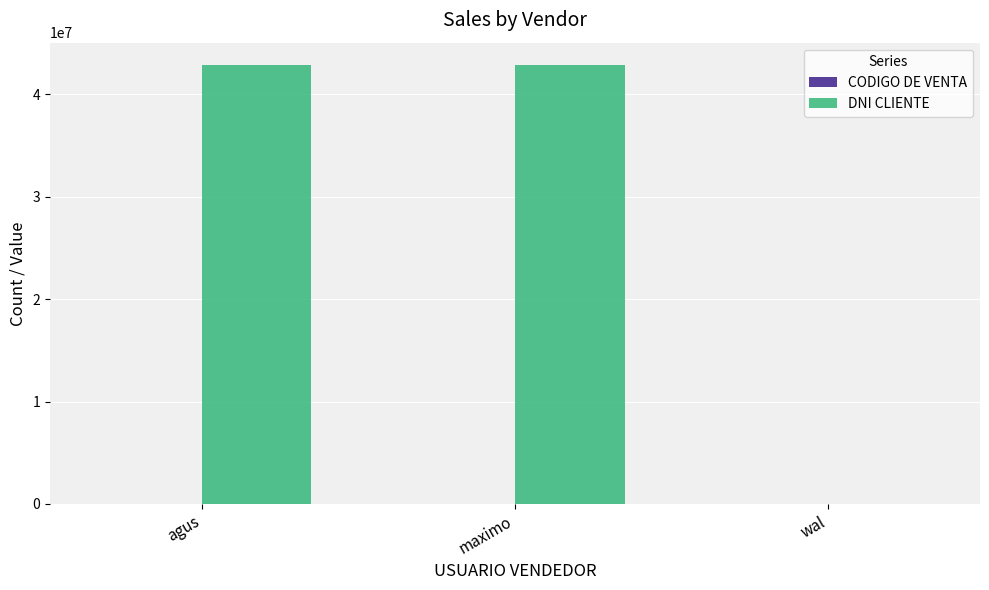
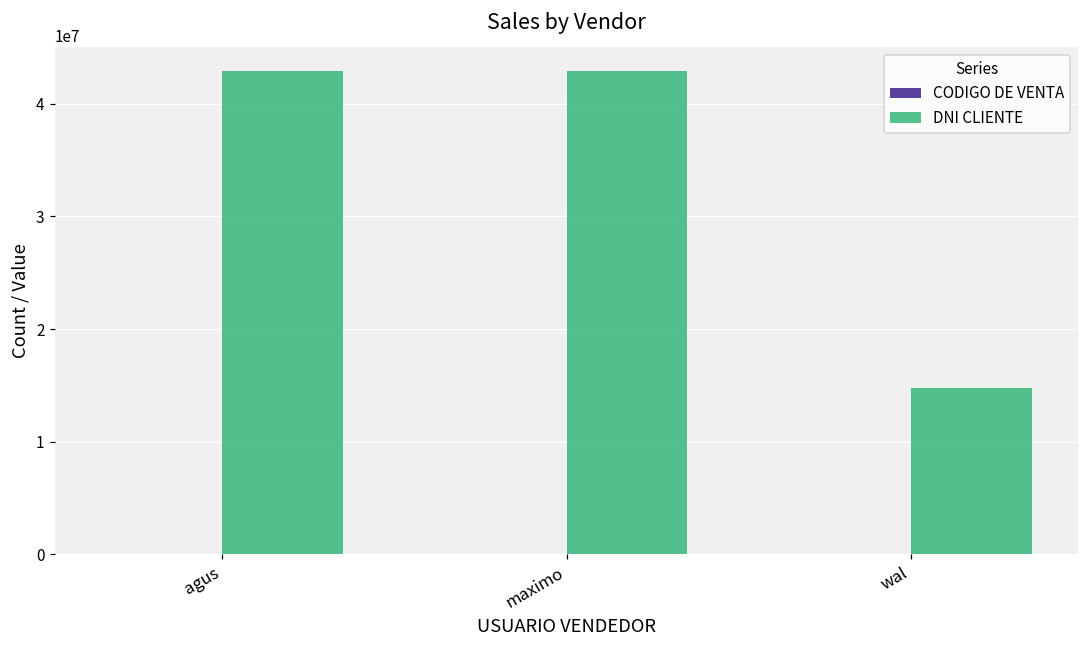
DNI CLIENTE, wal: 0 -> 14800000
